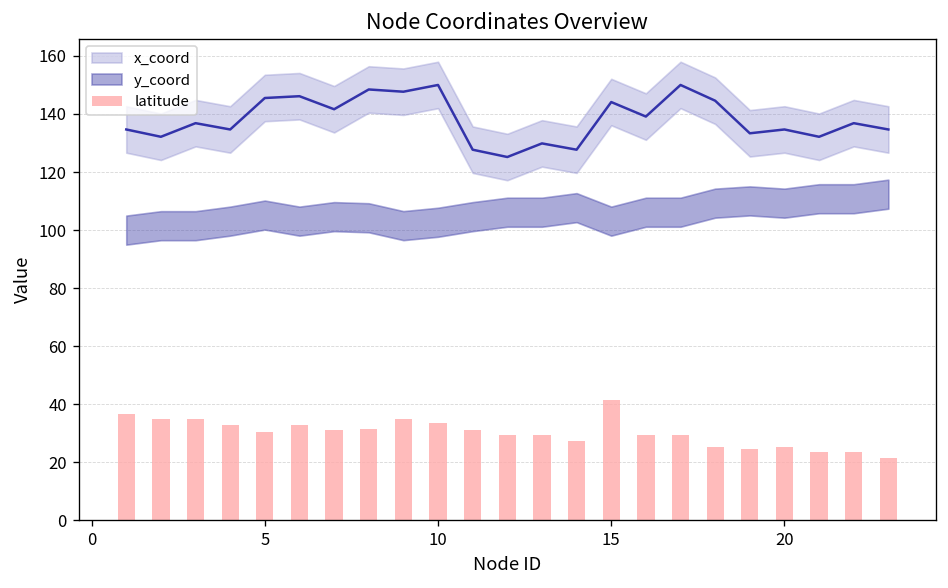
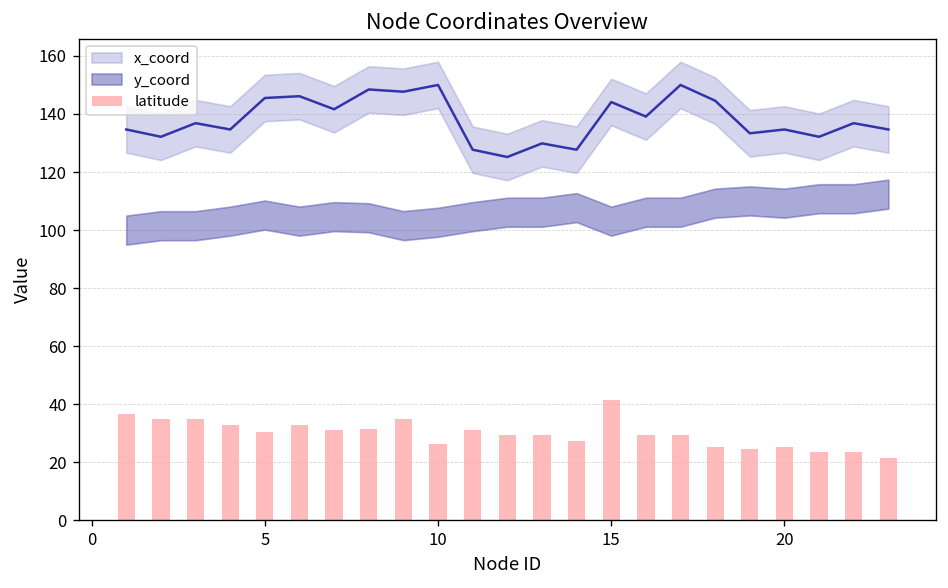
latitude, 10: 33 -> 26
